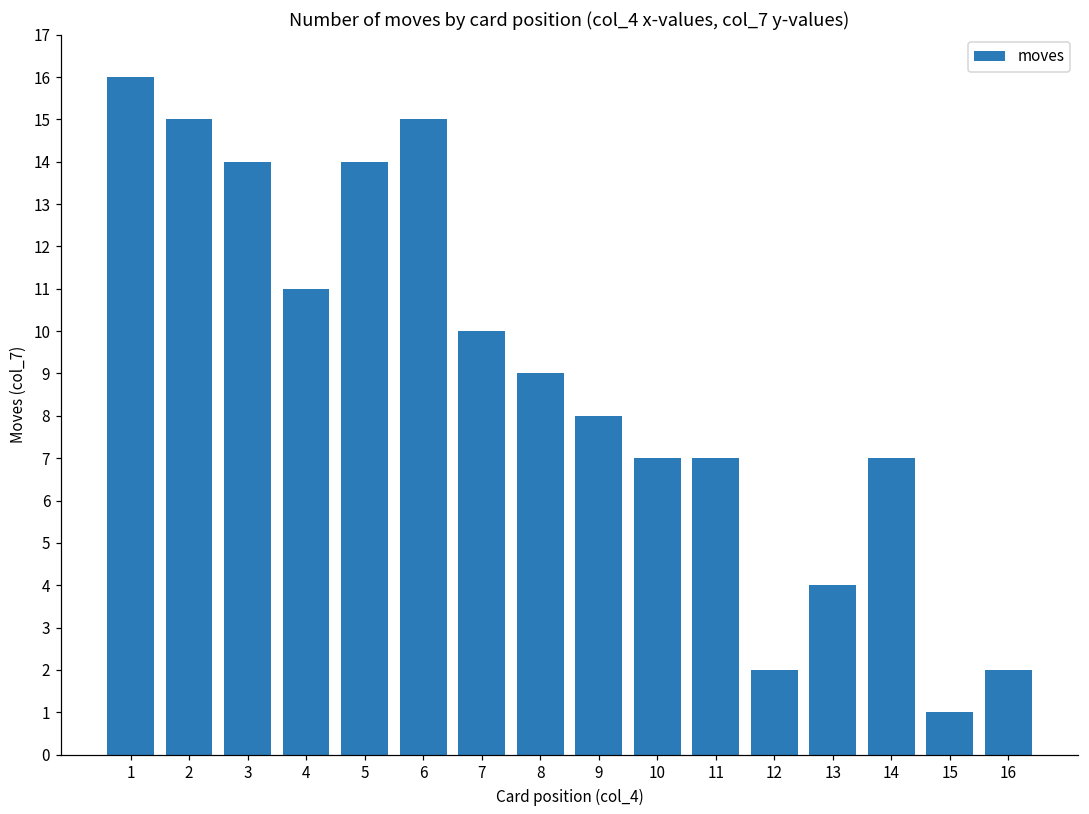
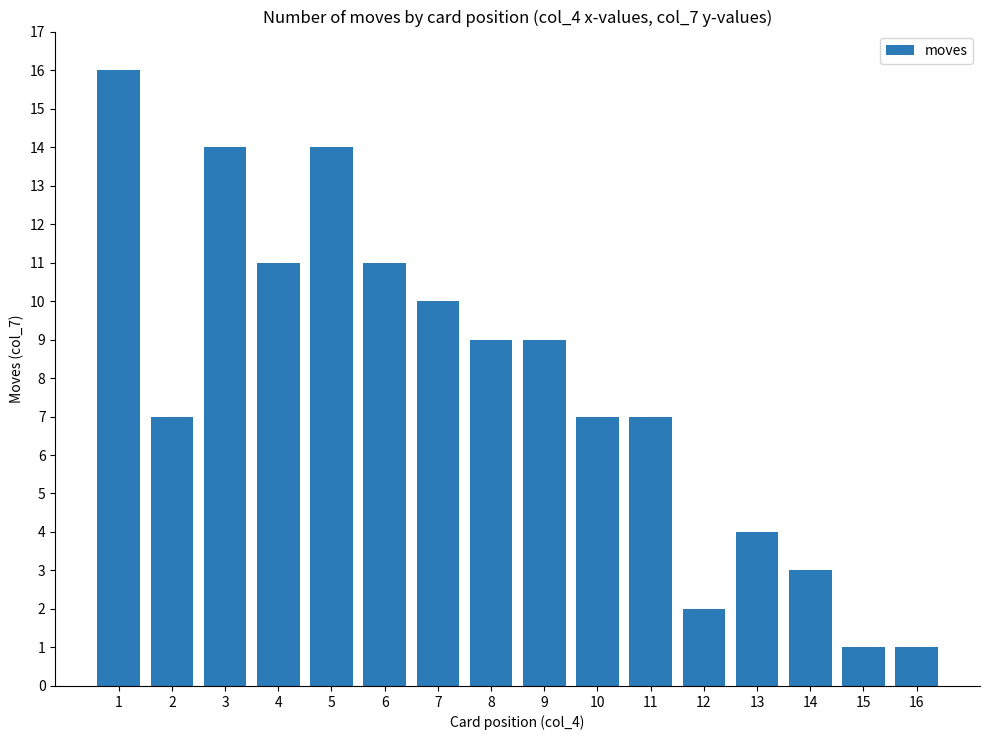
2: 15 -> 7
6: 15 -> 11
9: 8 -> 9
14: 7 -> 3
16: 2 -> 1
